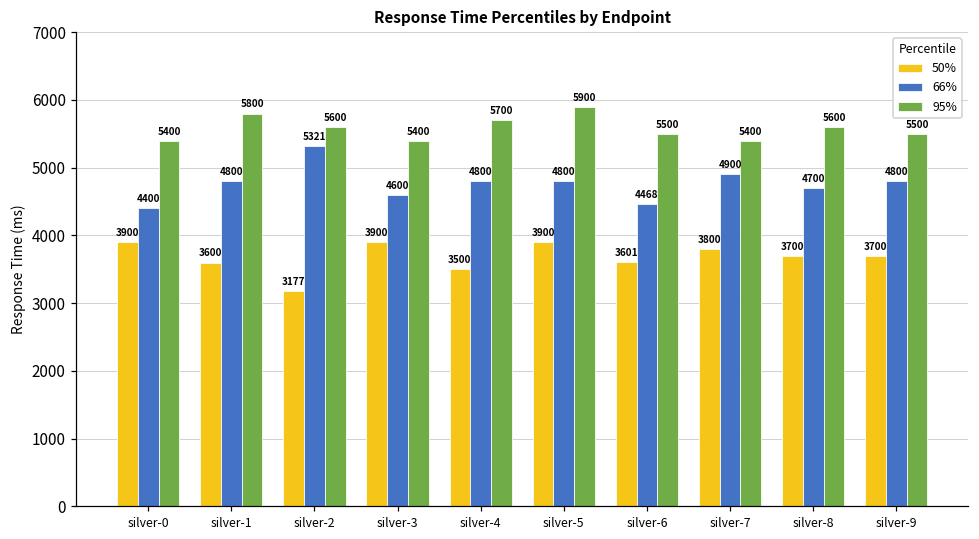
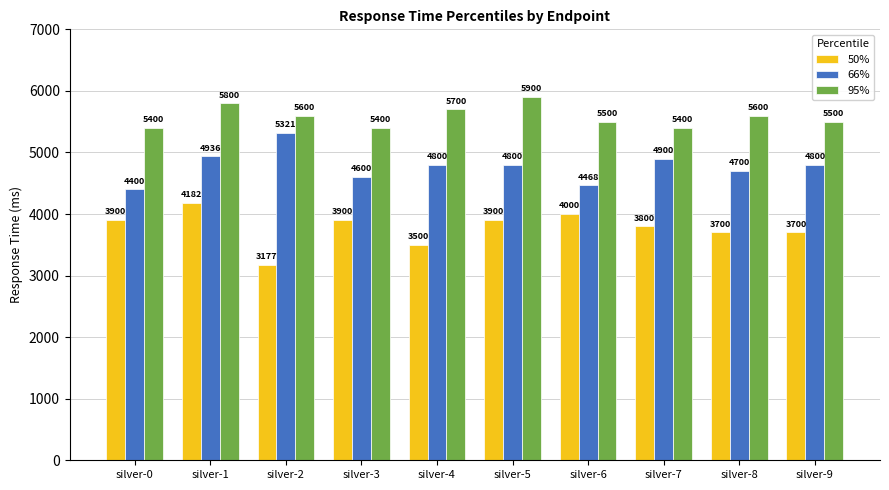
50%, silver-1: 3600 -> 4182
66%, silver-1: 4800 -> 4936
50%, silver-6: 3601 -> 4000
